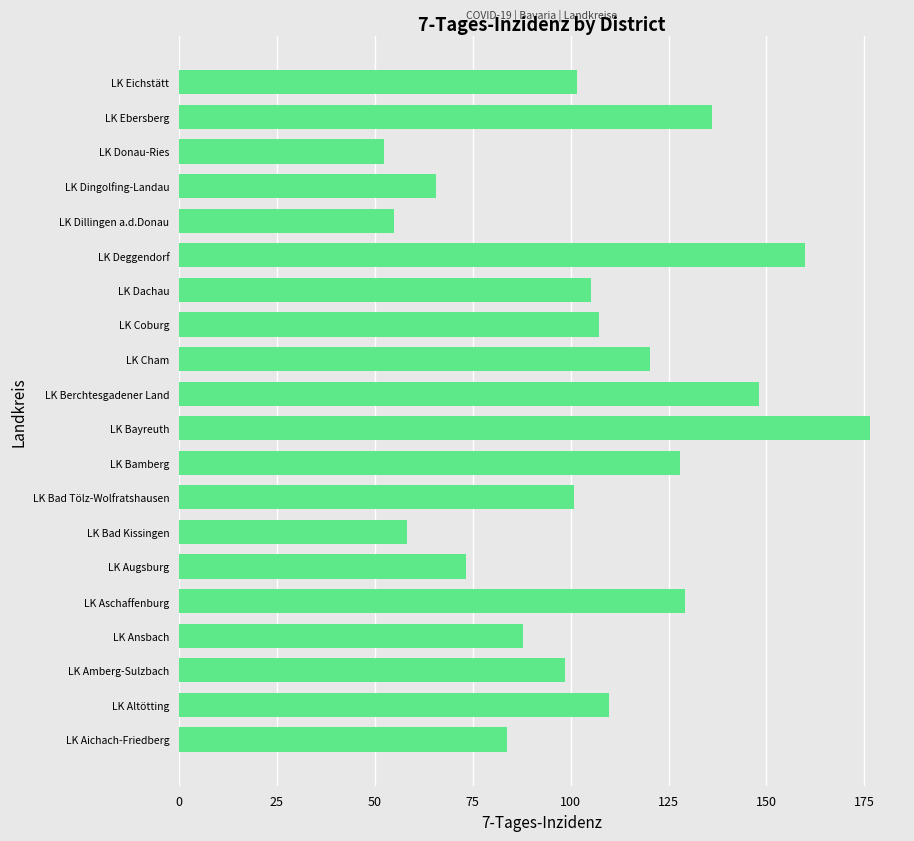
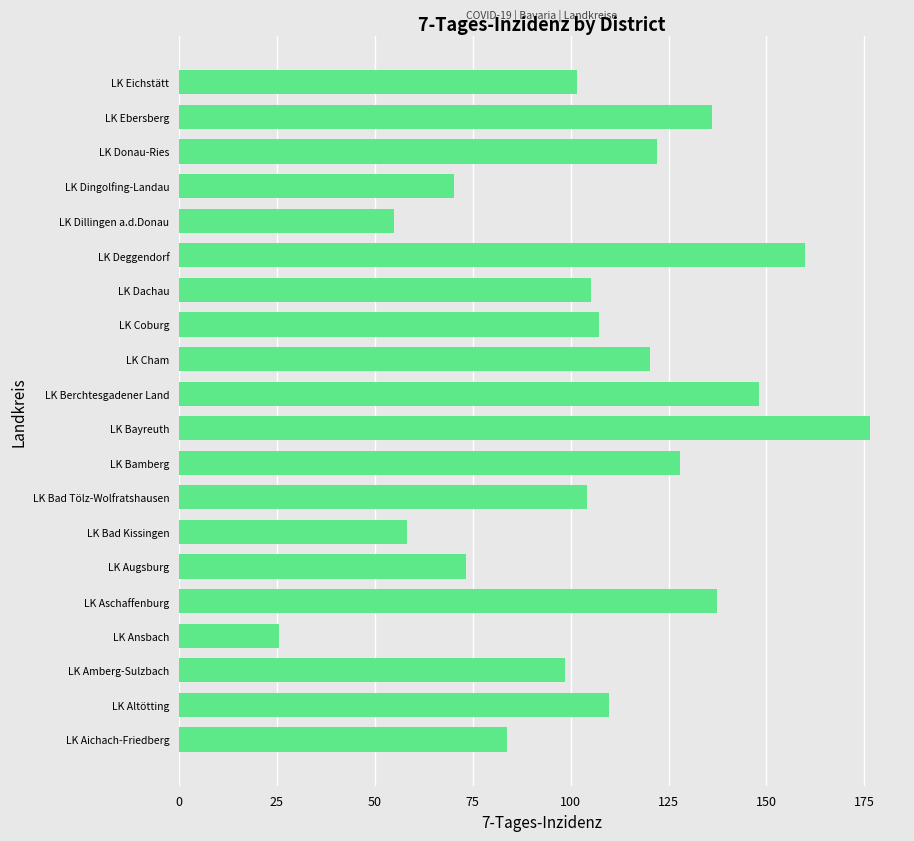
LK Donau-Ries: 52 -> 122
LK Dingolfing-Landau: 66 -> 70
LK Bad Tölz-Wolfratshausen: 101 -> 104
LK Aschaffenburg: 129 -> 137
LK Ansbach: 88 -> 25
